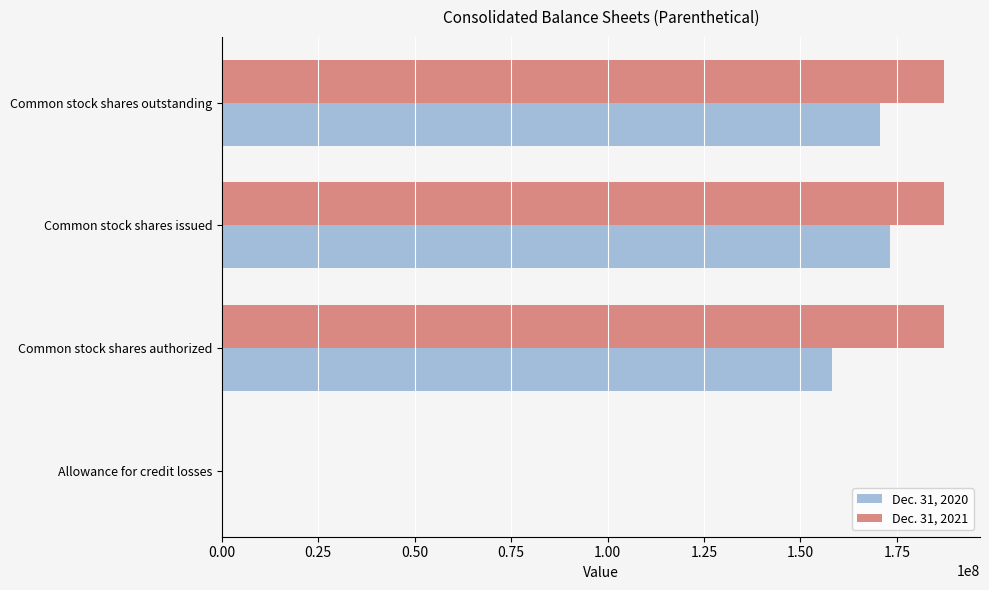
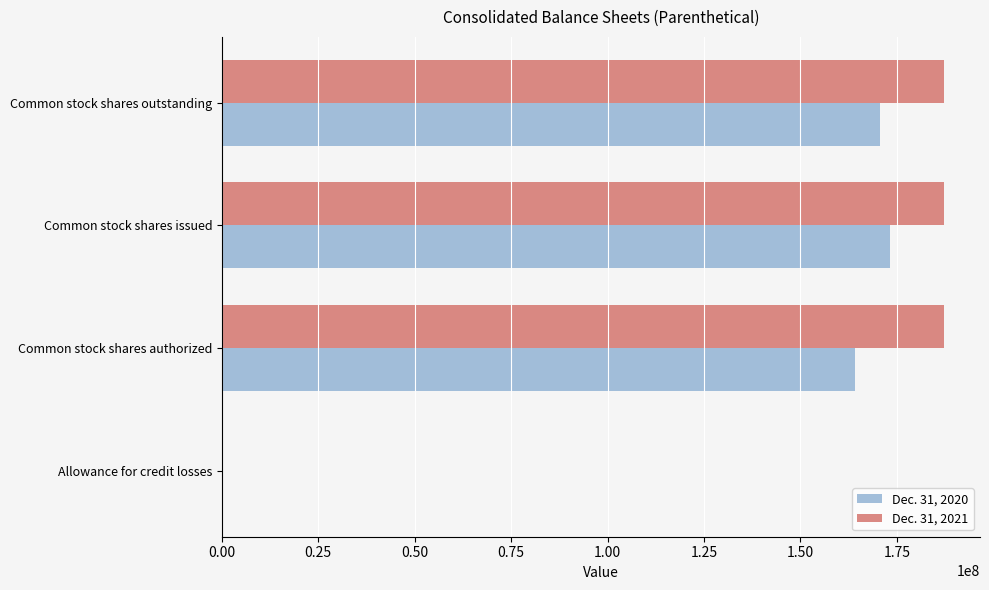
Dec. 31, 2020, Common stock shares authorized: 158000000 -> 164000000
